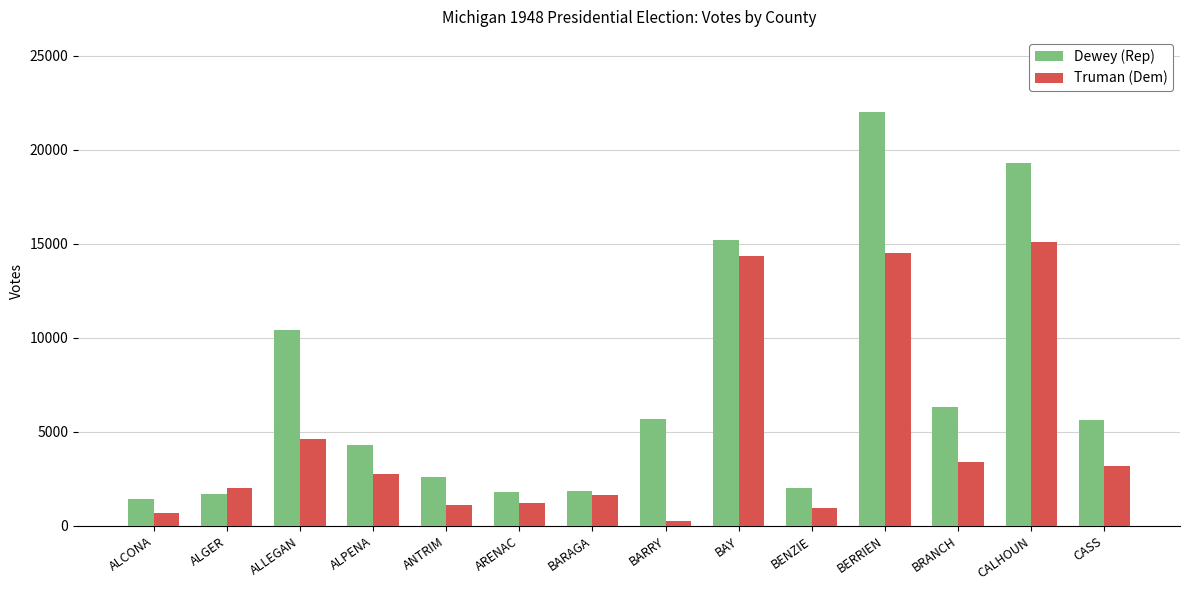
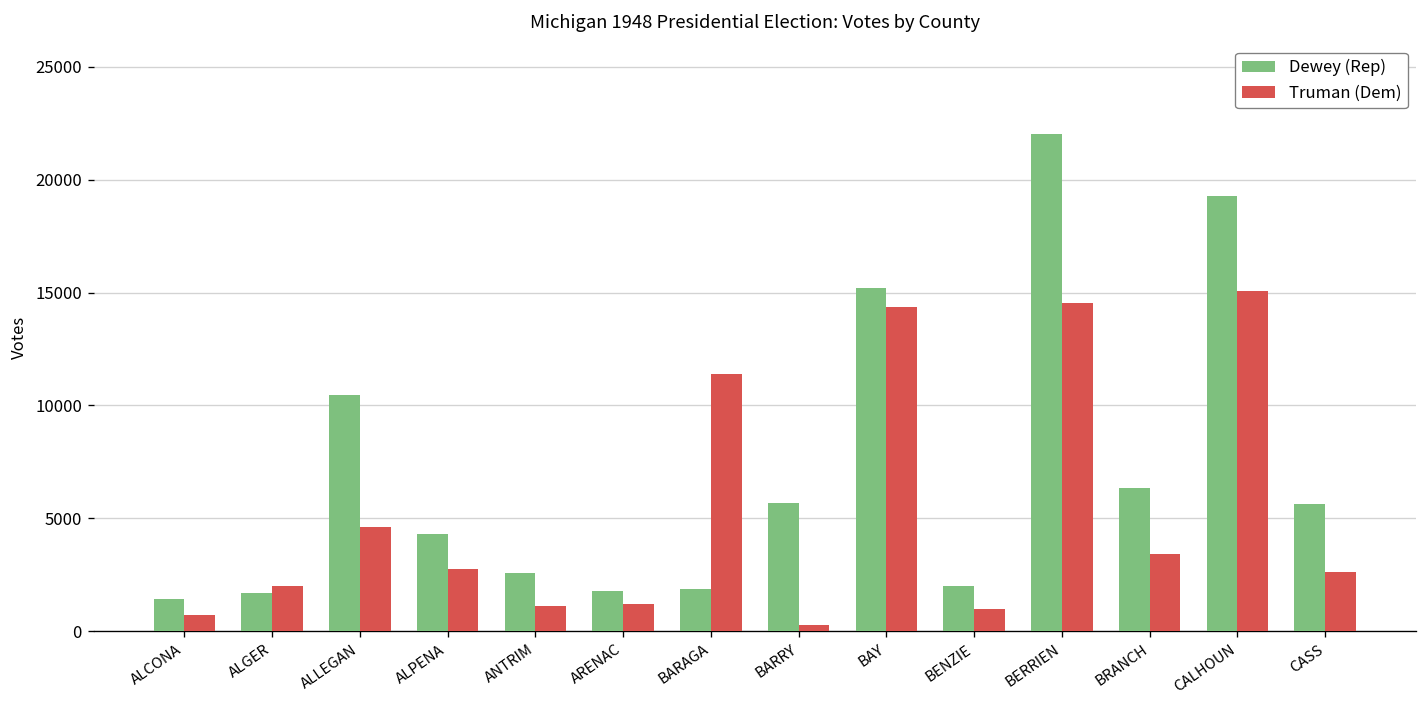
Truman (Dem), BARAGA: 1700 -> 11400
Truman (Dem), CASS: 3200 -> 2600
